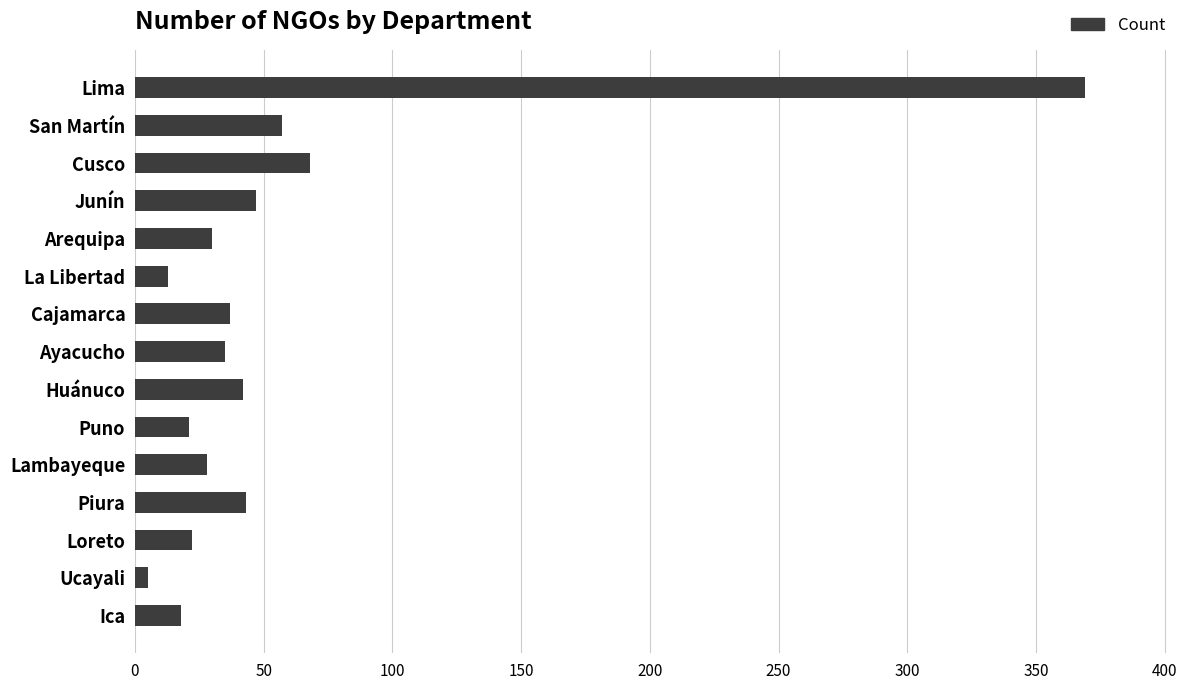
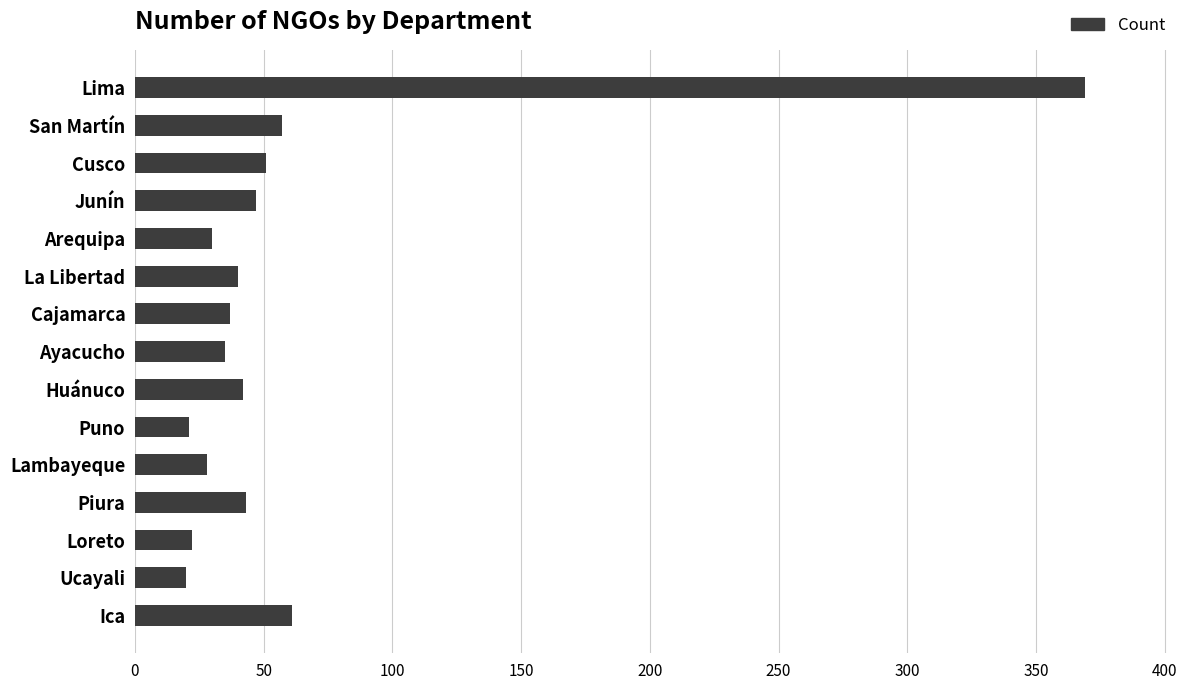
Cusco: 68 -> 51
La Libertad: 13 -> 40
Ucayali: 5 -> 20
Ica: 18 -> 61
